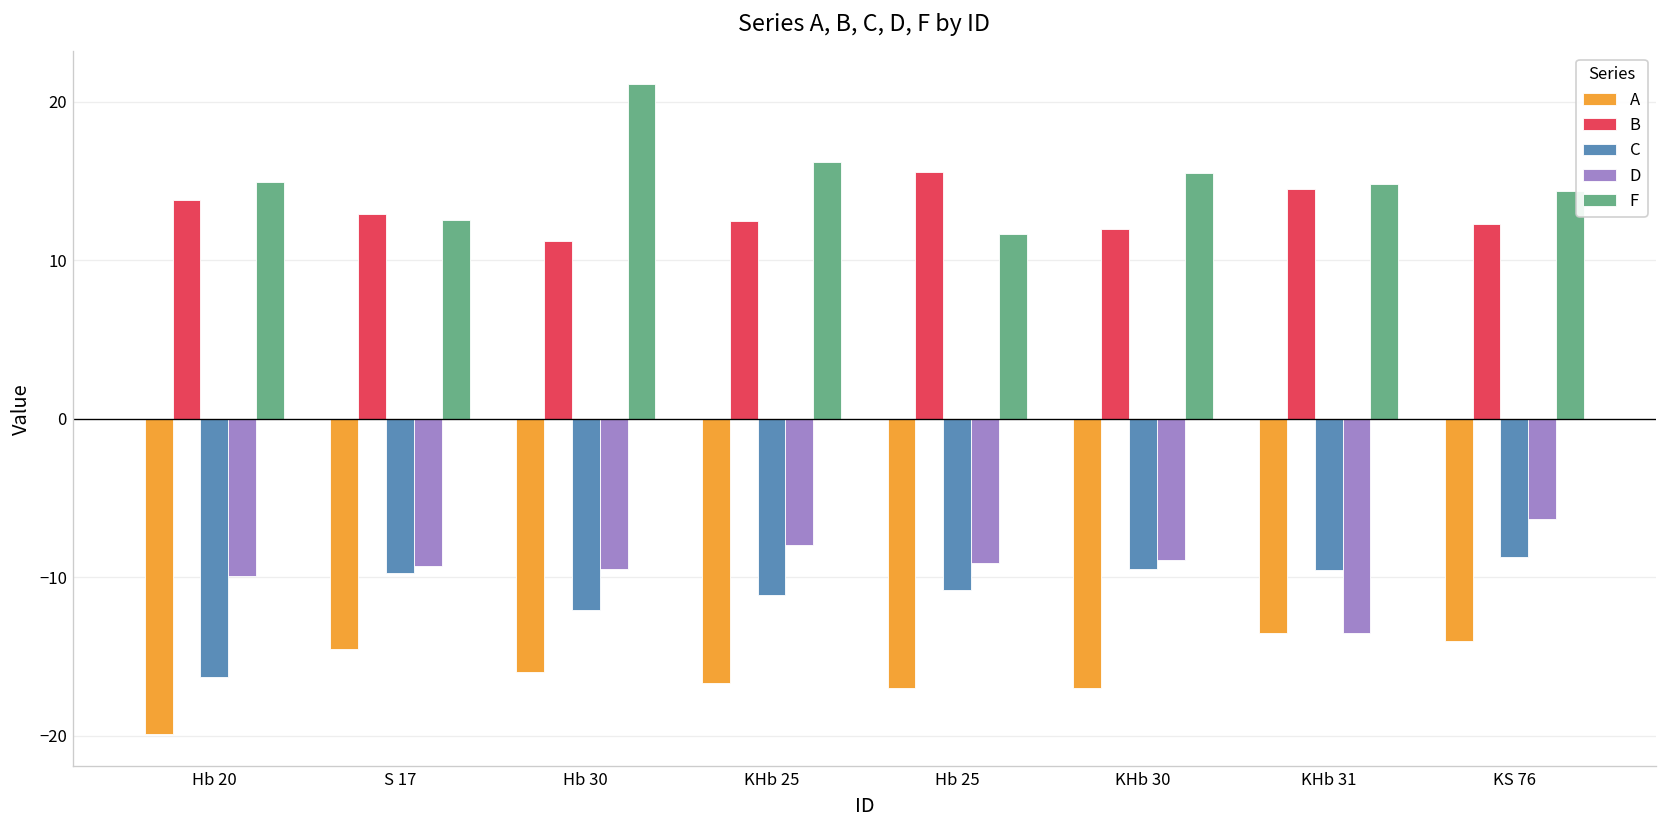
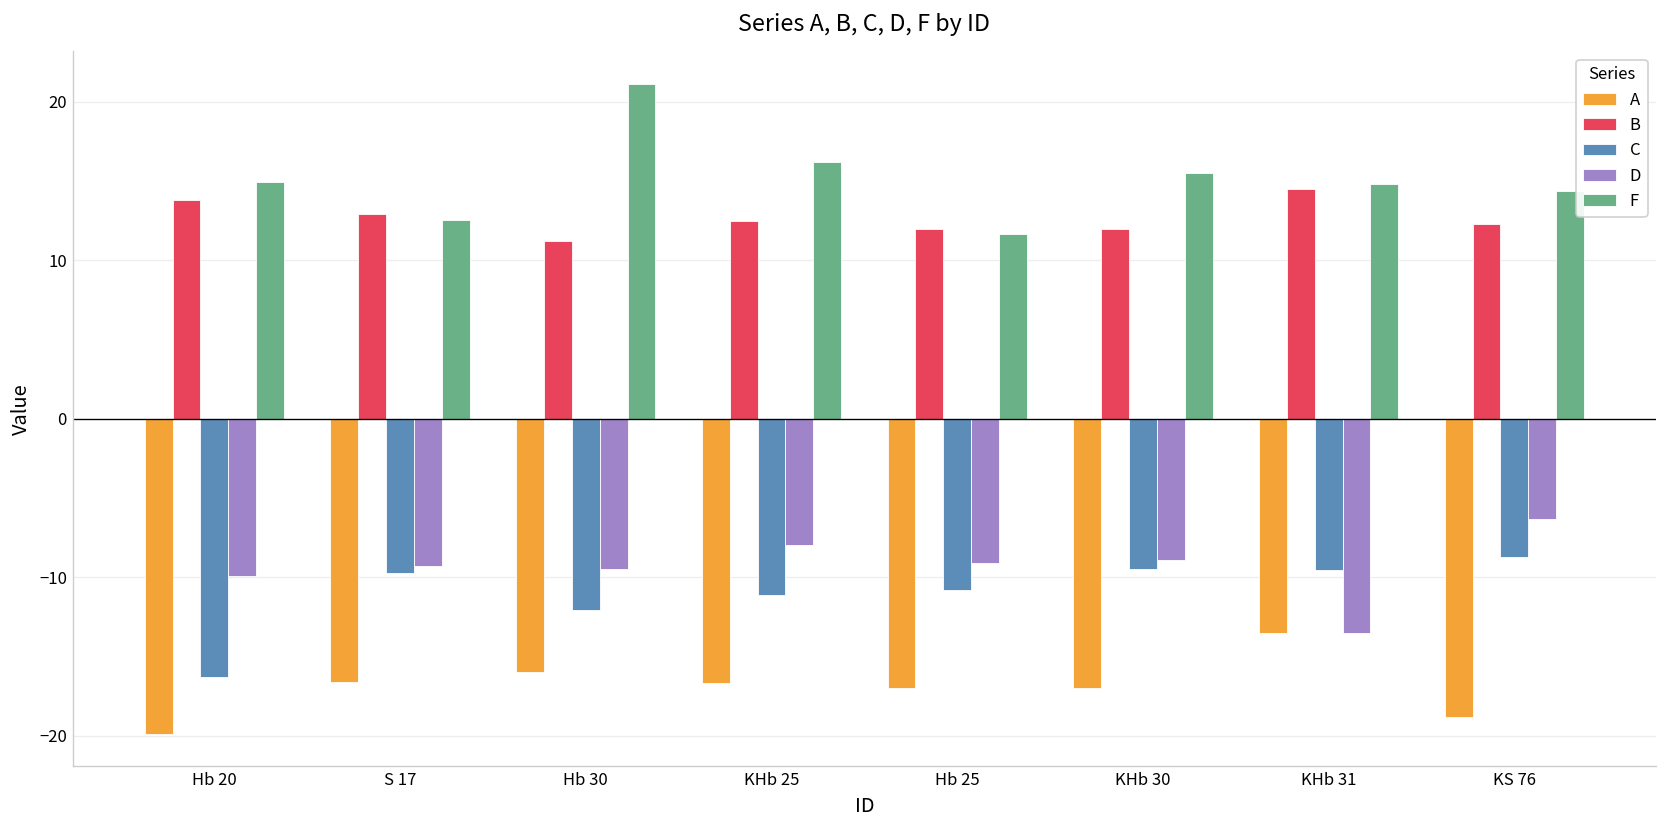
A, S 17: -14.5 -> -16.6
B, Hb 25: 15.6 -> 12.0
A, KS 76: -14.0 -> -18.8
